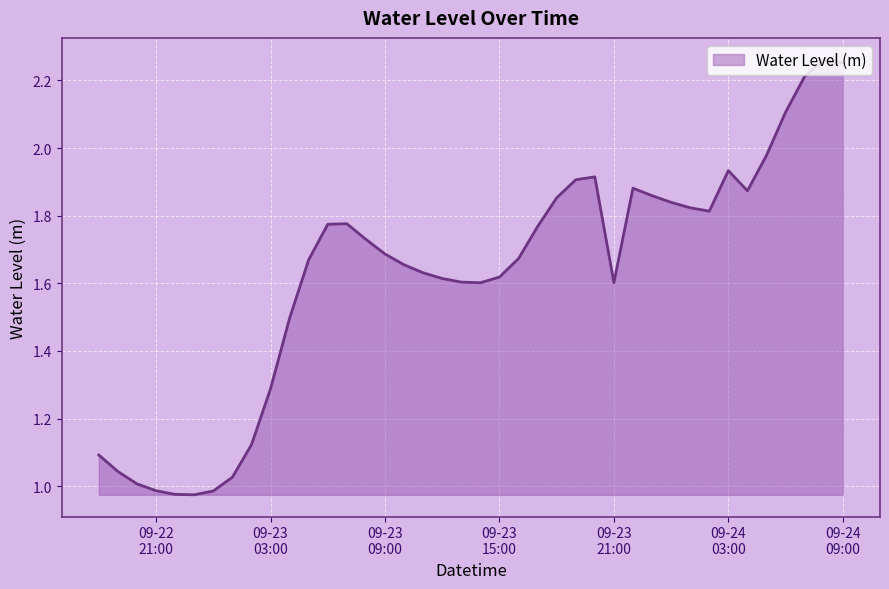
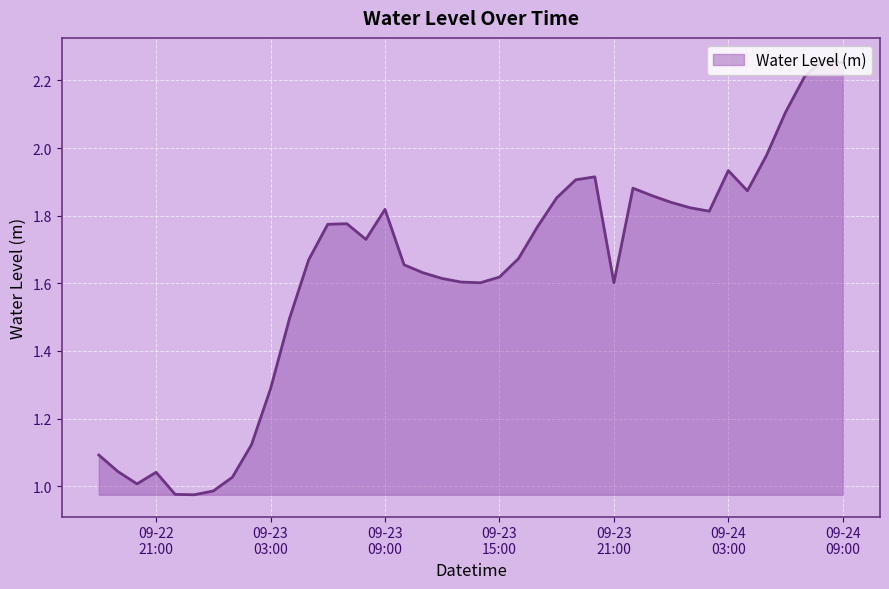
09-22 21:00: 0.99 -> 1.04
09-23 09:00: 1.69 -> 1.82
